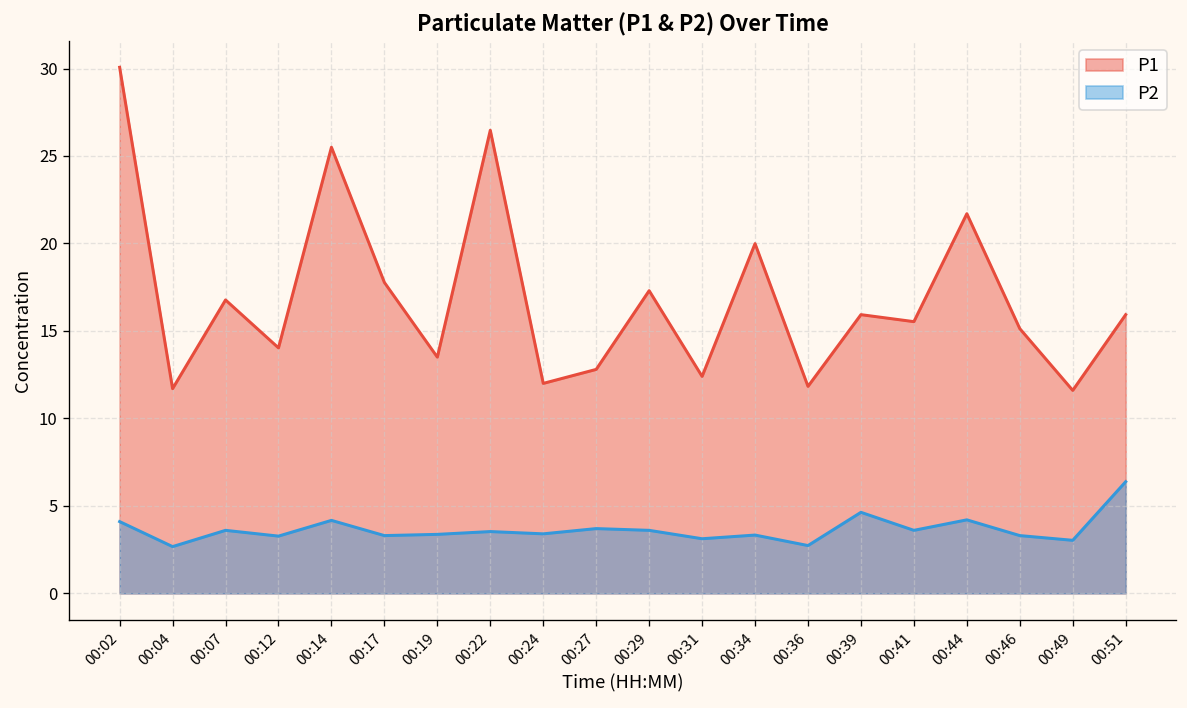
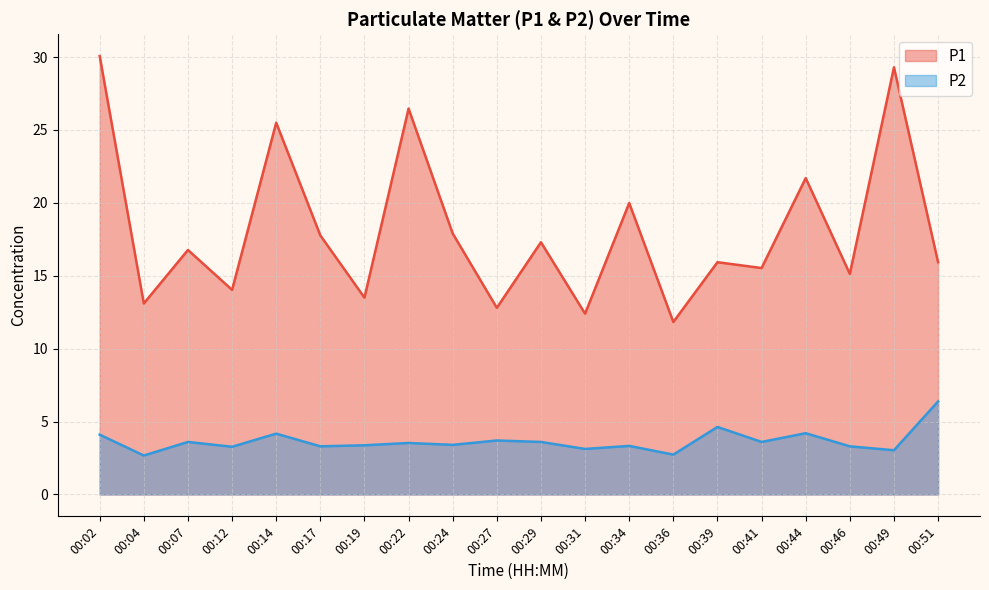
P1, 00:04: 11.7 -> 13.1
P1, 00:24: 12.0 -> 17.9
P1, 00:49: 11.6 -> 29.3
